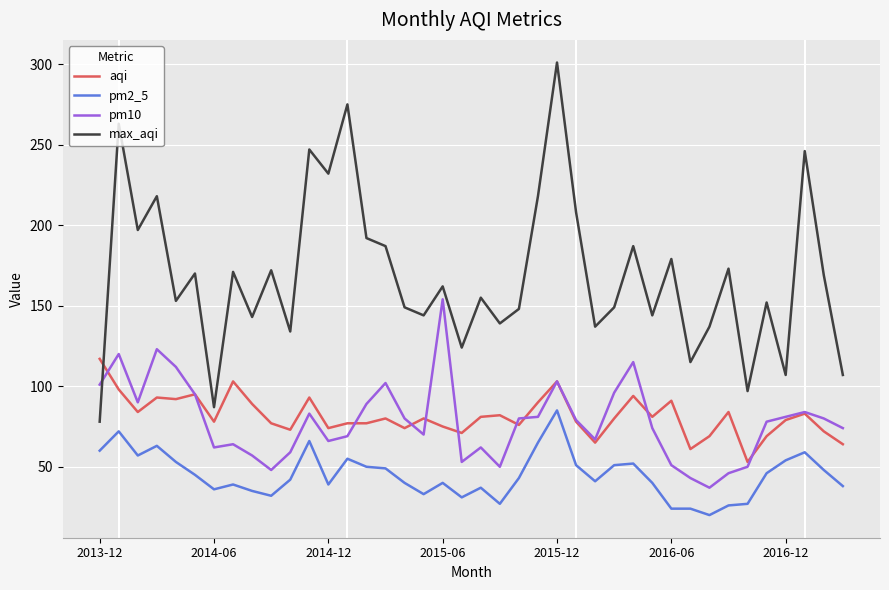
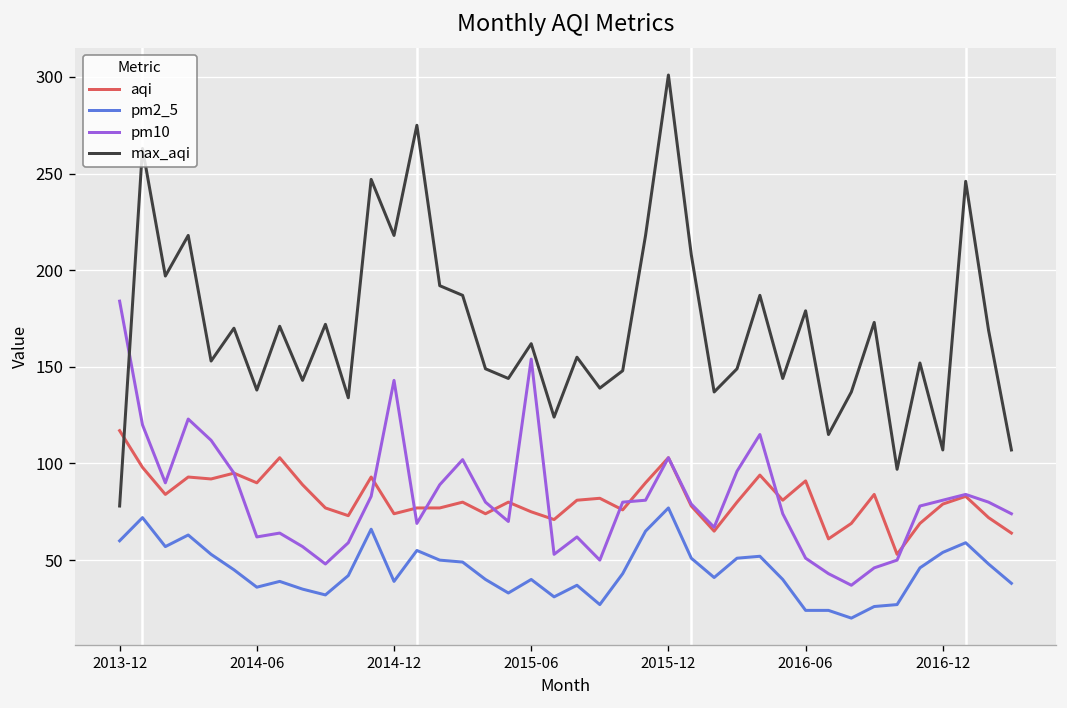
pm10, 2013-12: 101 -> 184
aqi, 2014-06: 78 -> 90
max_aqi, 2014-06: 87 -> 138
pm10, 2014-12: 66 -> 143
max_aqi, 2014-12: 232 -> 218
pm2_5, 2015-12: 85 -> 77
